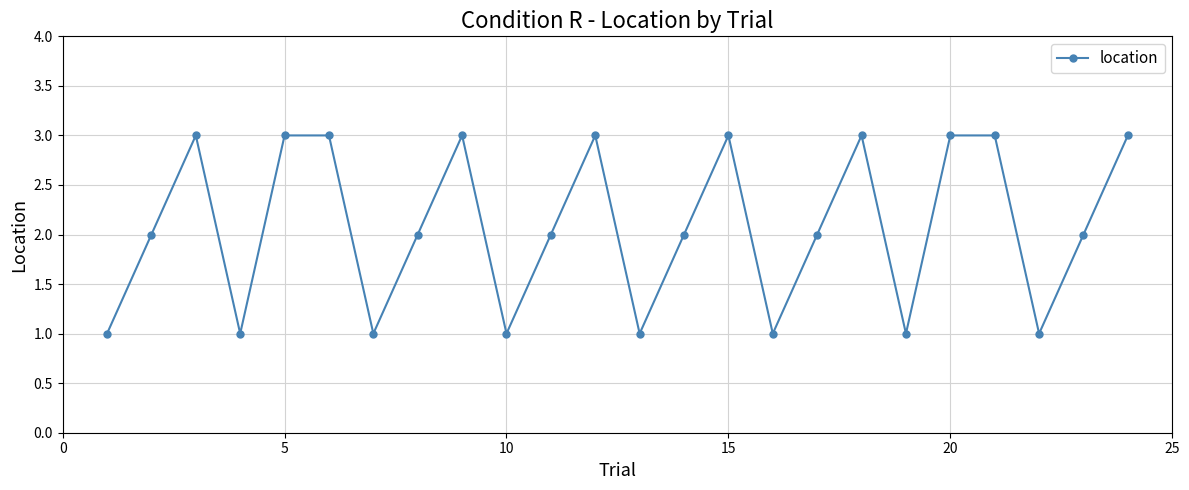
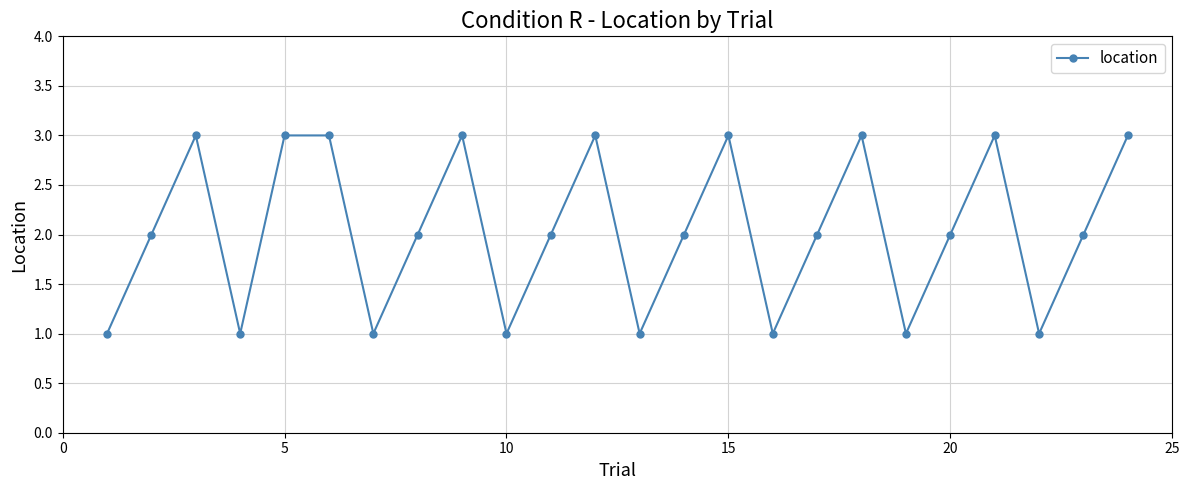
20: 3 -> 2
